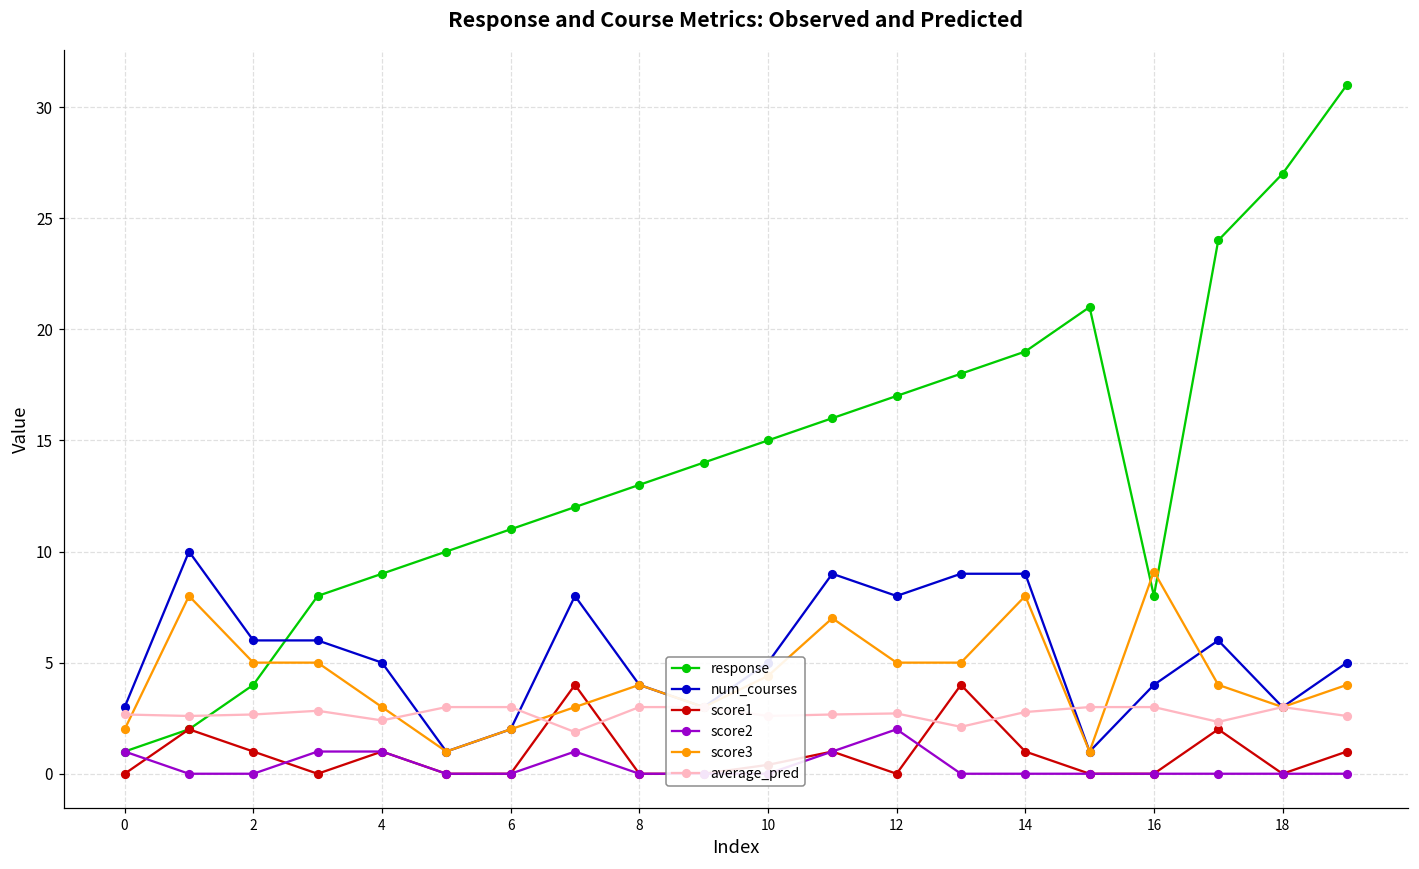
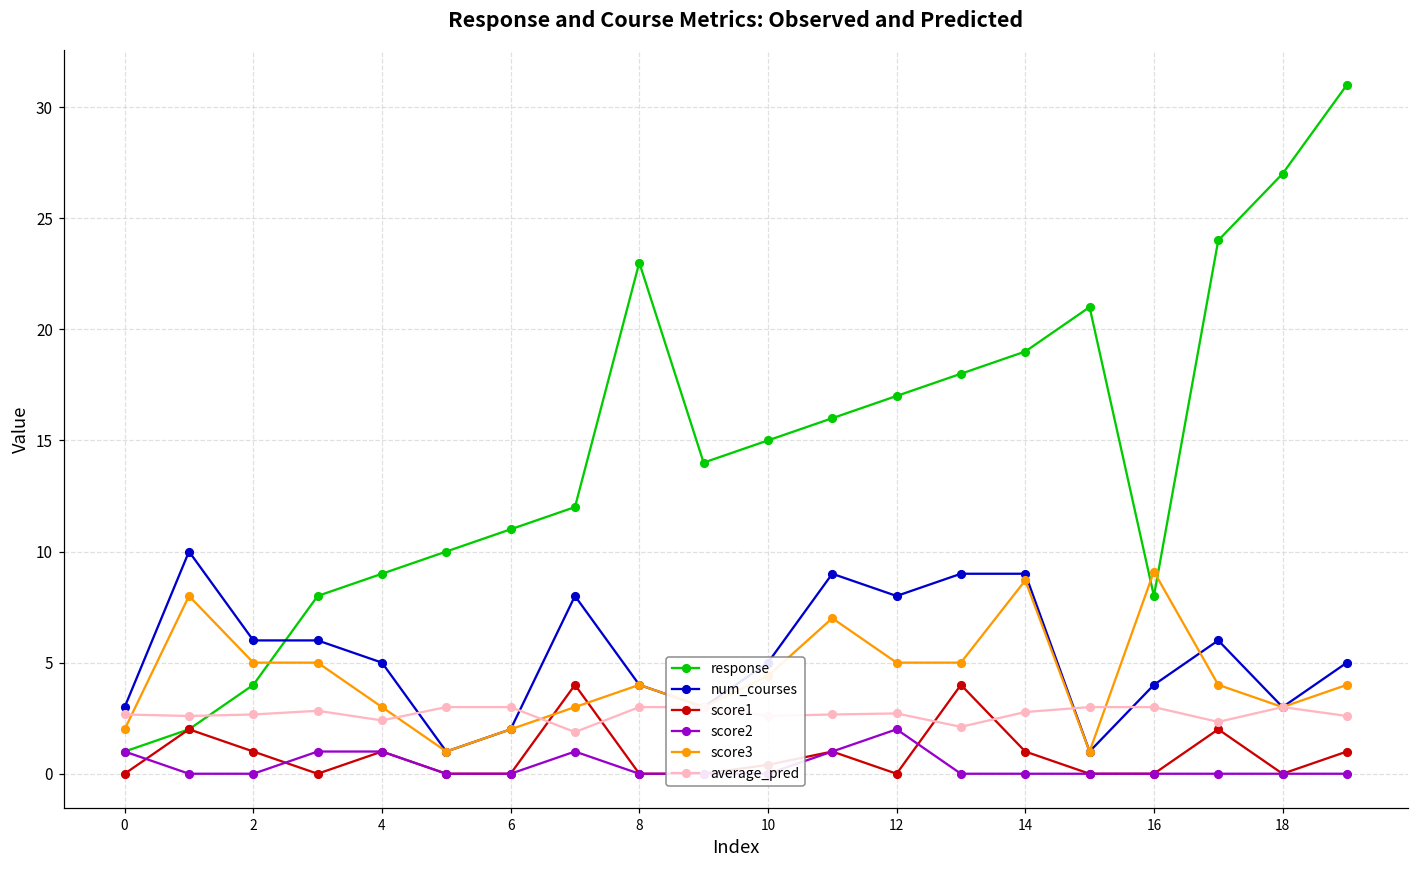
response, 8: 13 -> 23
score3, 14: 8.0 -> 8.7
